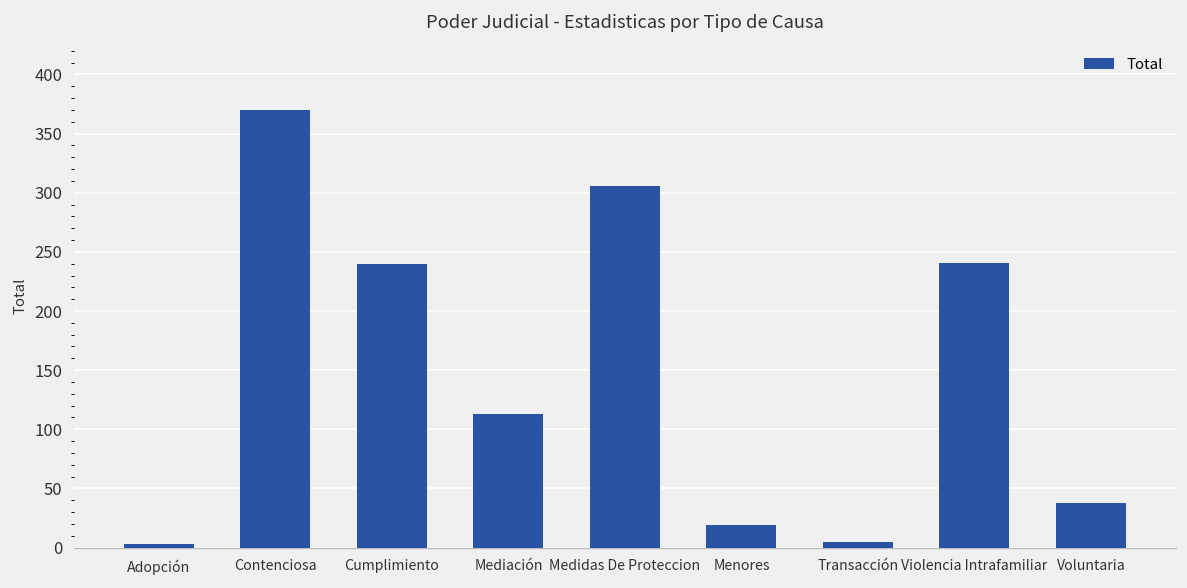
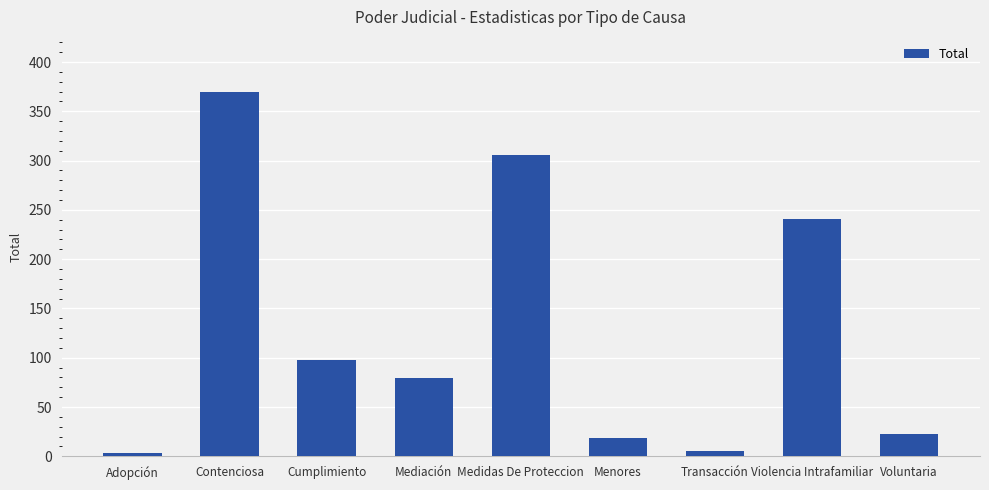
Cumplimiento: 240 -> 100
Mediación: 110 -> 80
Voluntaria: 40 -> 20
